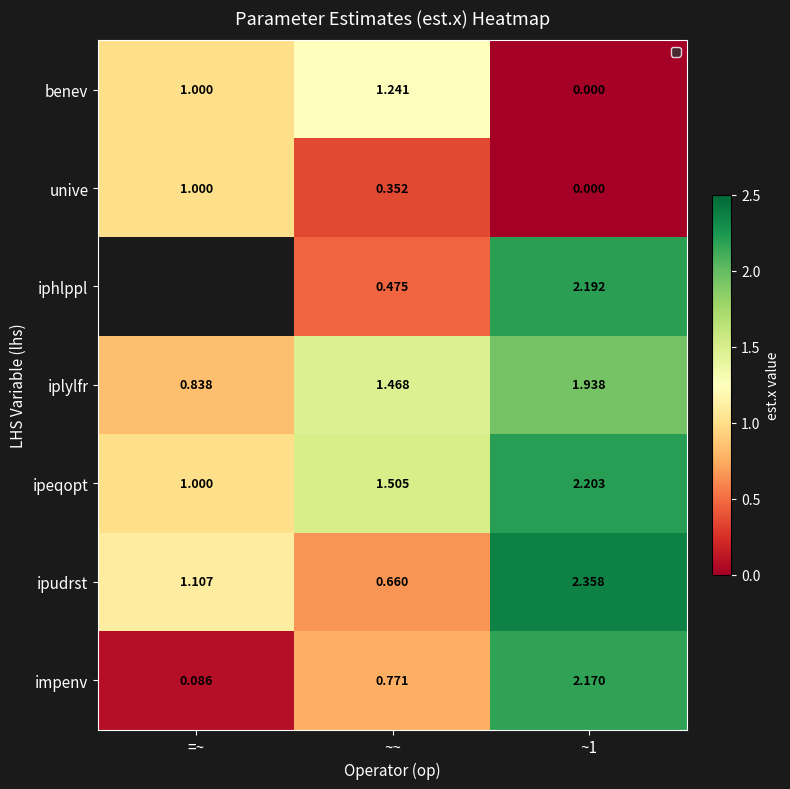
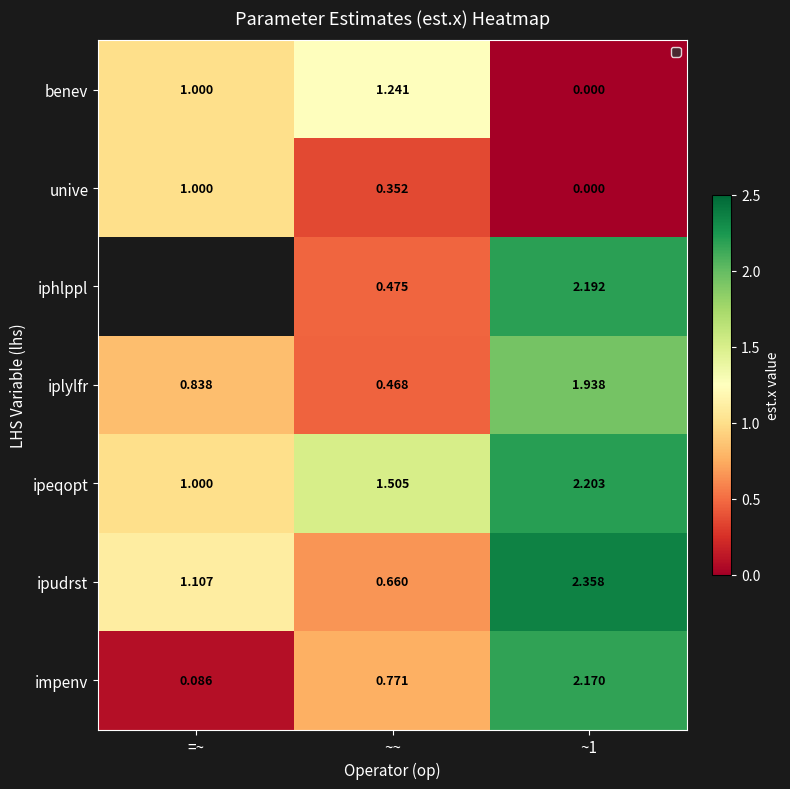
iplylfr, ~~: 1.468 -> 0.468
